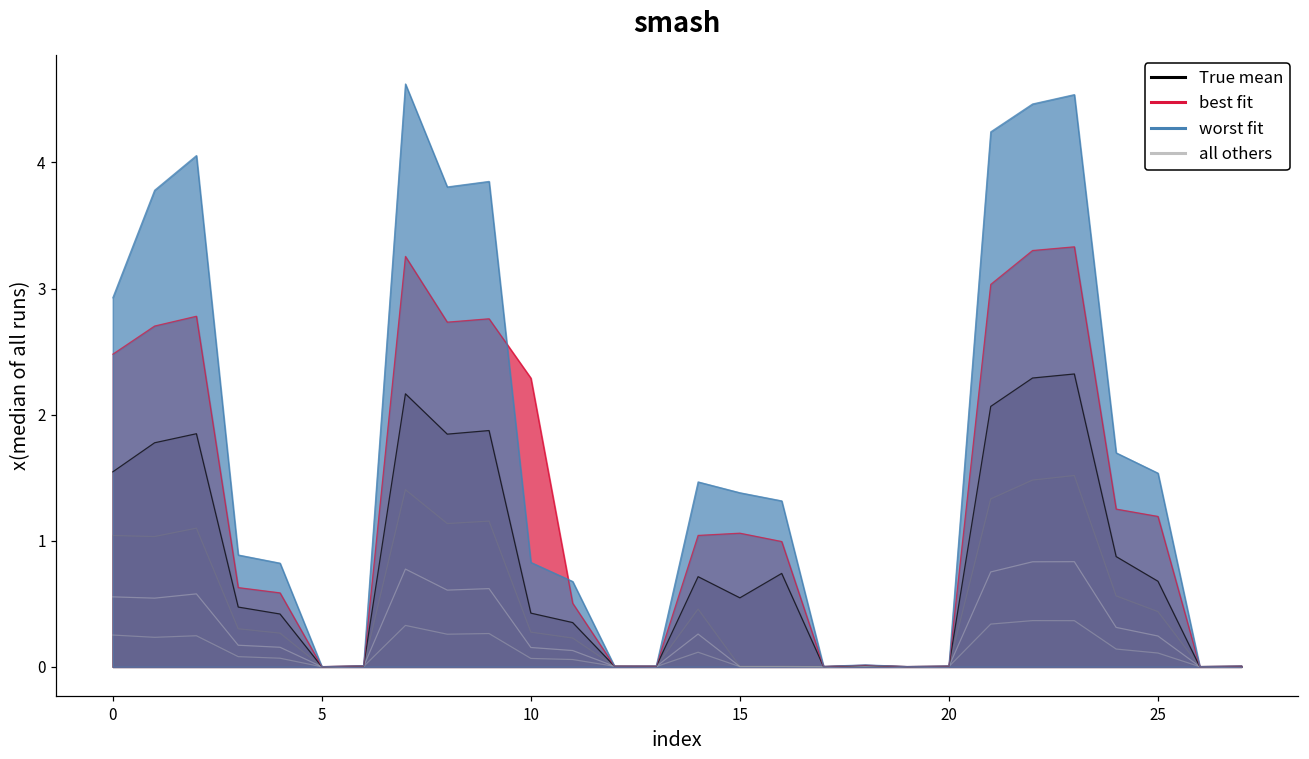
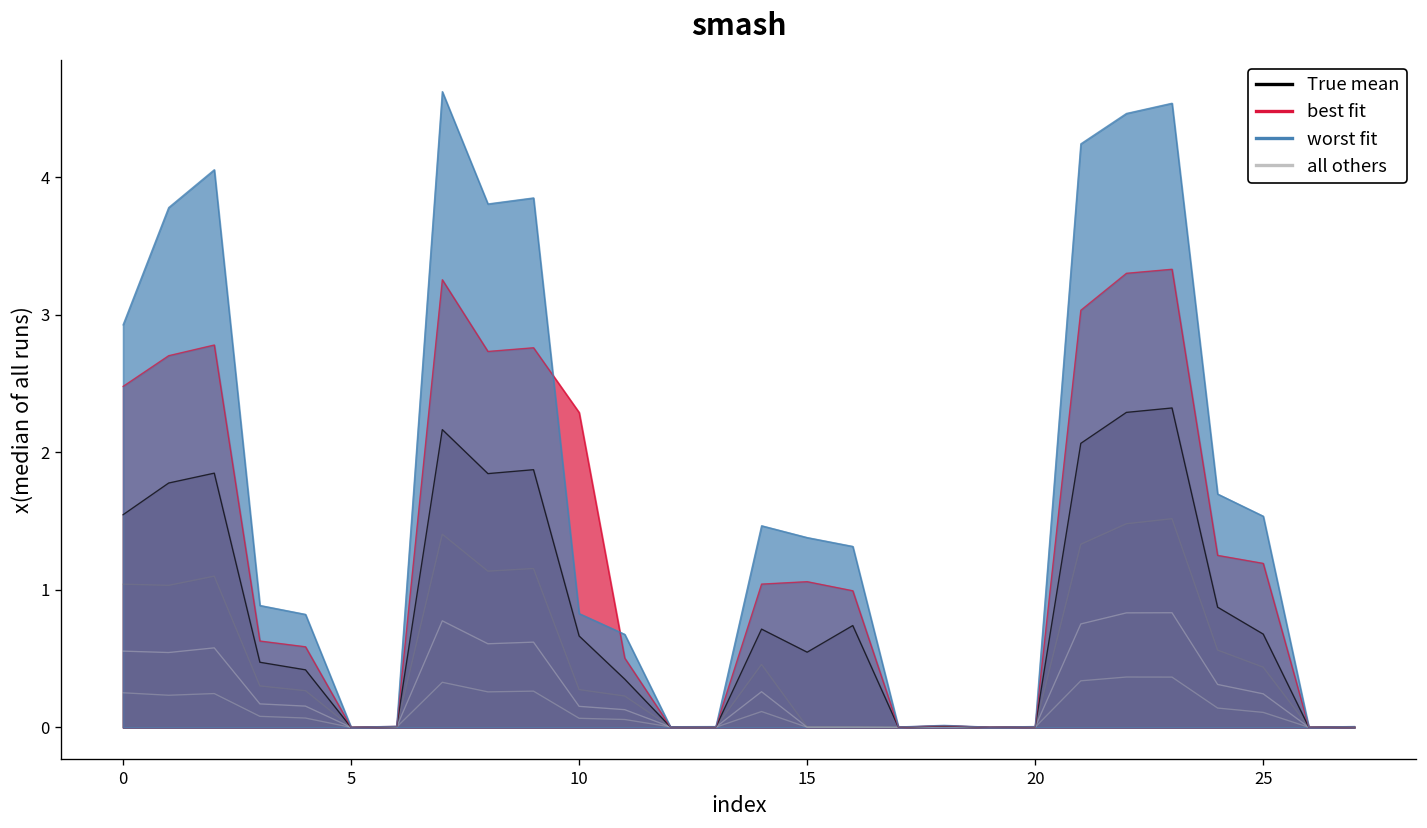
True mean, 10: 0.43 -> 0.66
